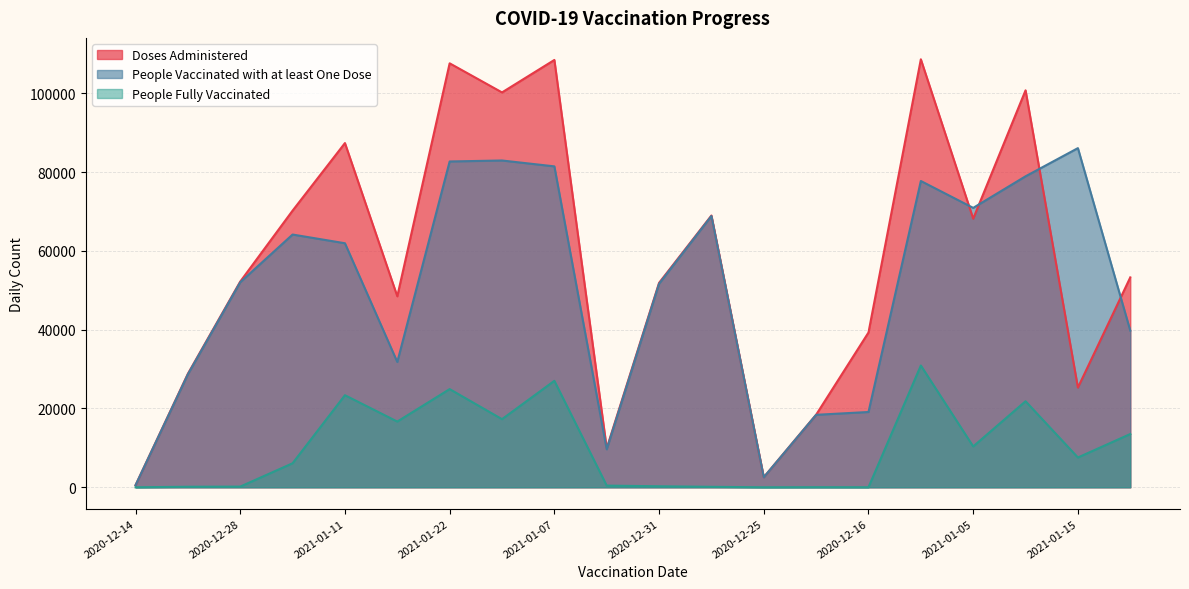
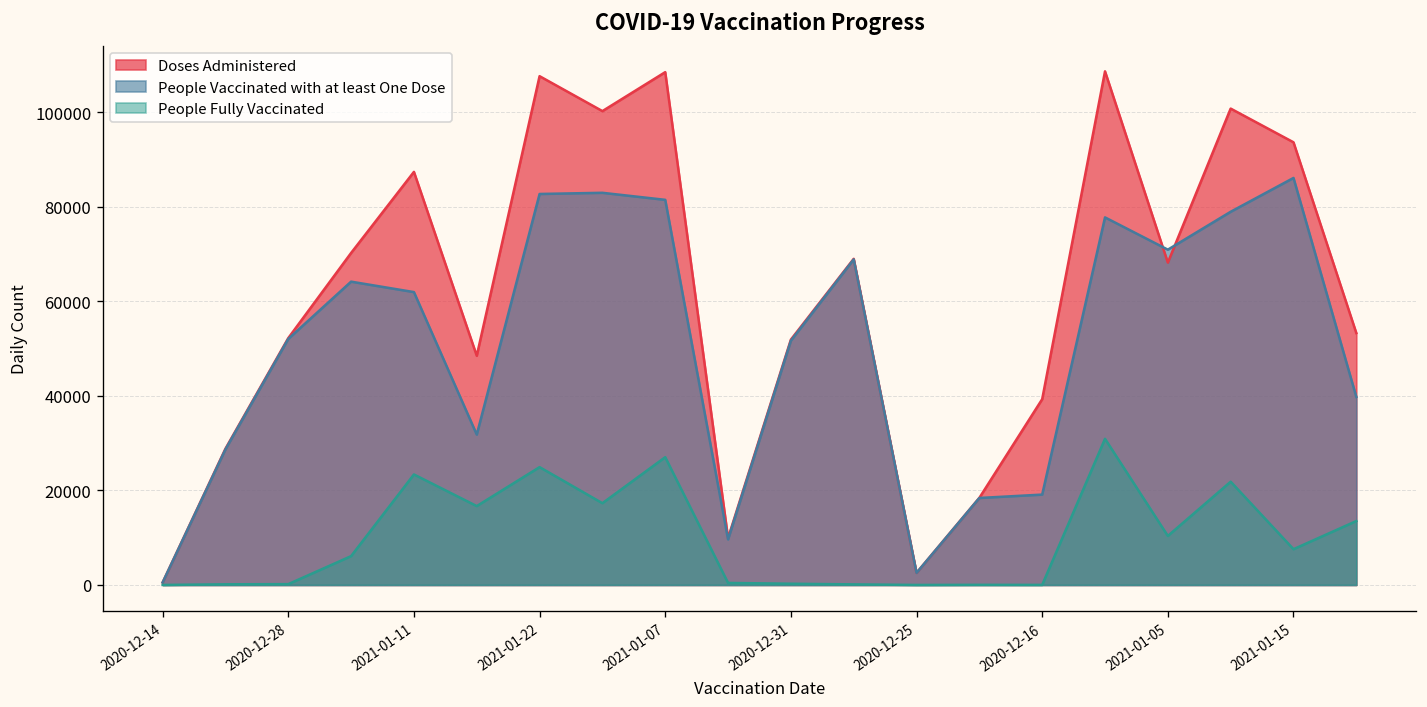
Doses Administered, 2021-01-15: 25000 -> 94000
